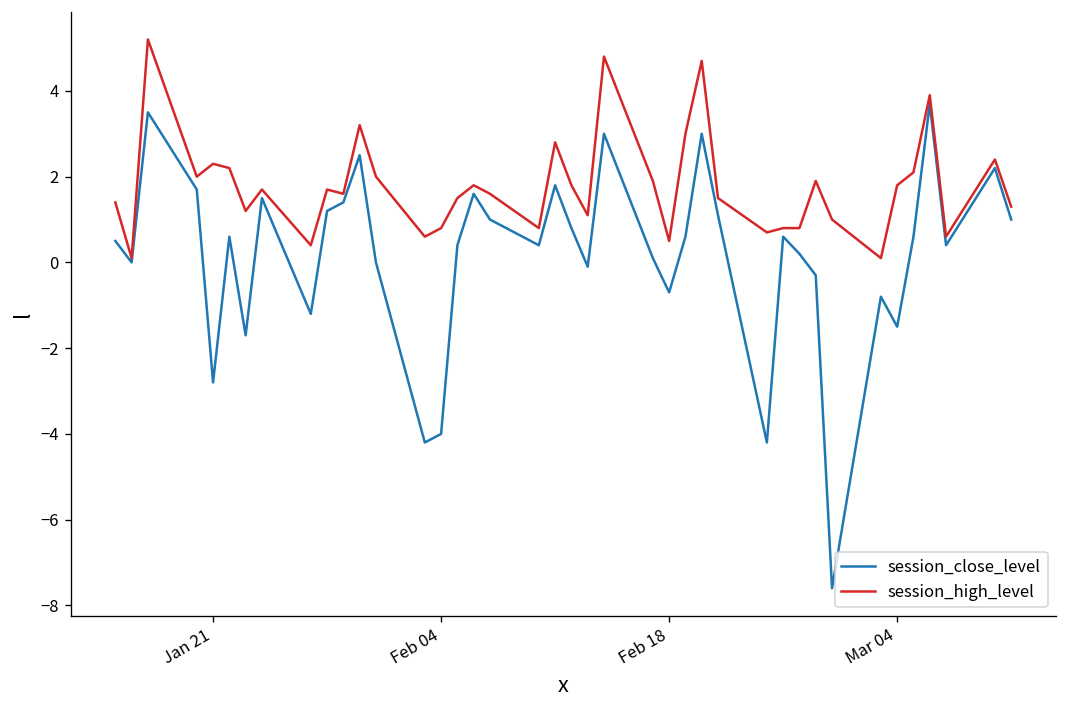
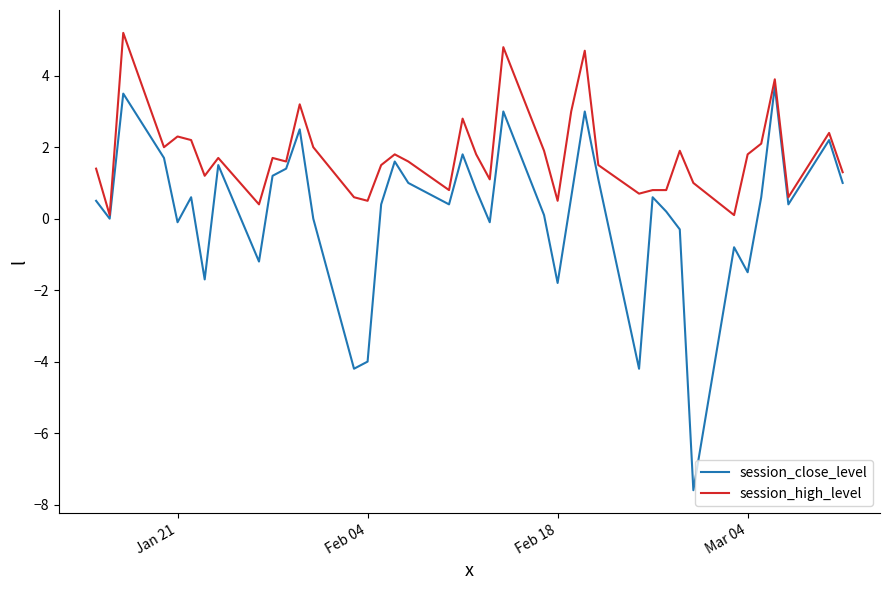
session_close_level, Jan 21: -2.8 -> -0.1
session_high_level, Feb 04: 0.8 -> 0.5
session_close_level, Feb 18: -0.7 -> -1.8
